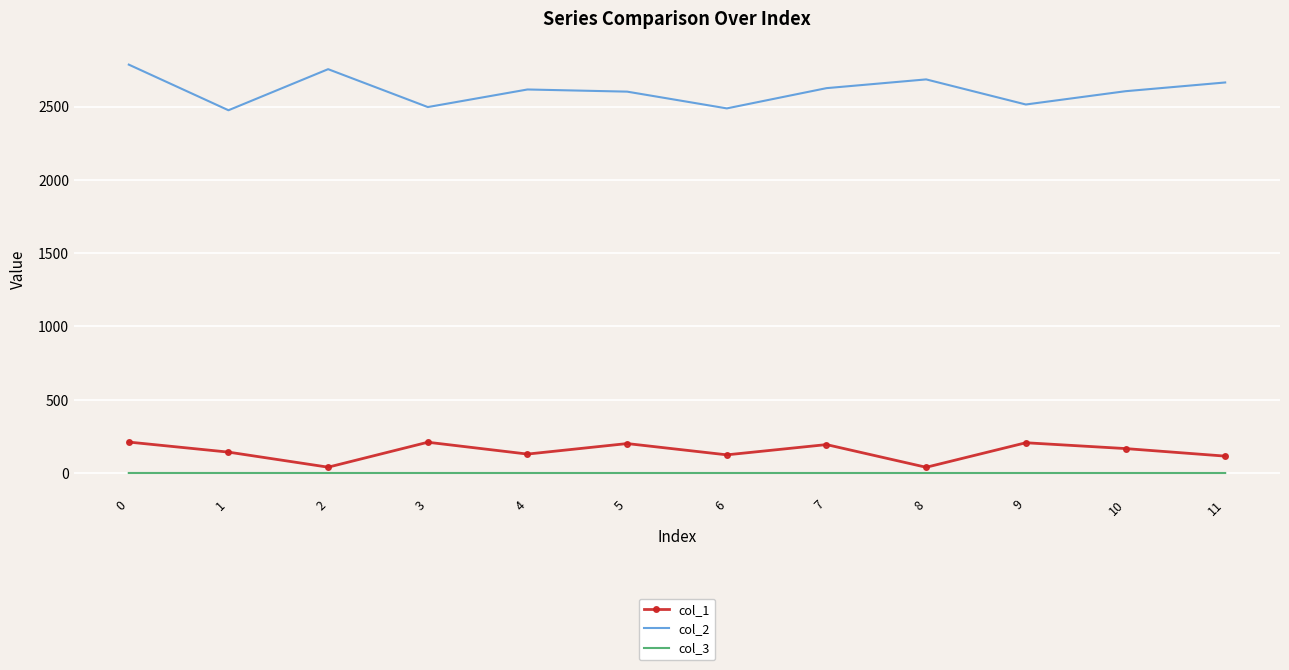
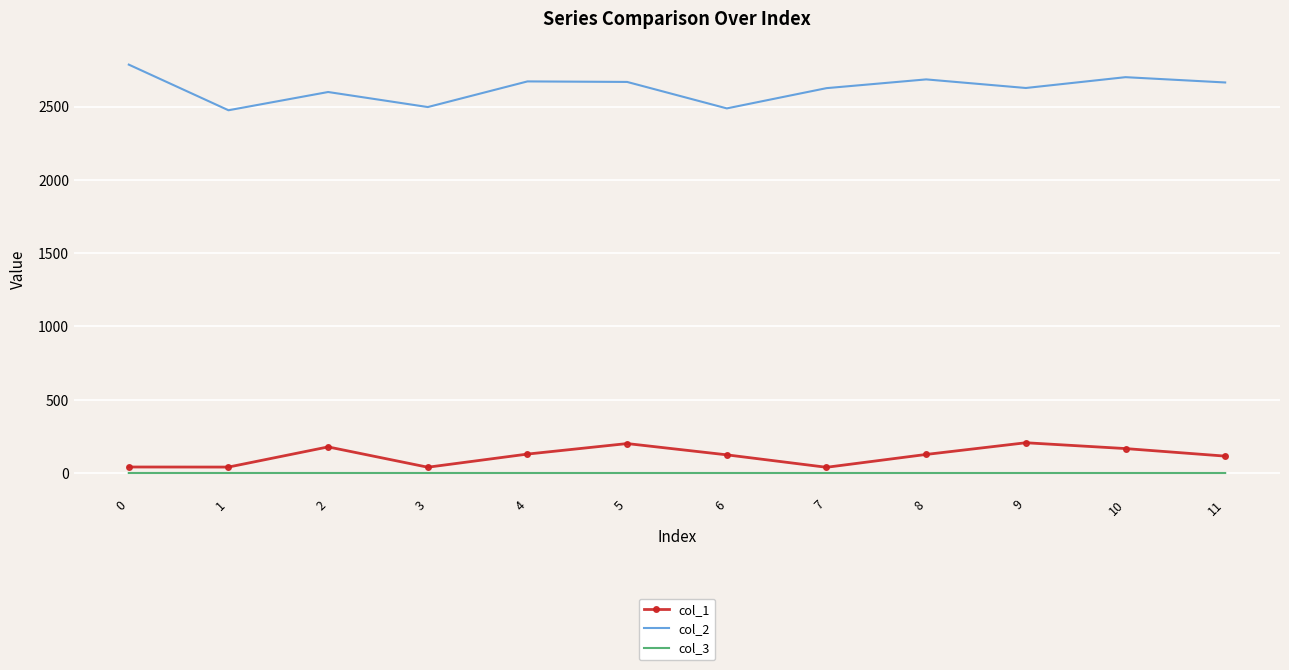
col_1, 0: 210 -> 40
col_1, 1: 140 -> 40
col_1, 2: 40 -> 180
col_2, 2: 2760 -> 2600
col_1, 3: 210 -> 40
col_2, 4: 2620 -> 2670
col_2, 5: 2600 -> 2670
col_1, 7: 190 -> 40
col_1, 8: 40 -> 130
col_2, 9: 2510 -> 2630
col_2, 10: 2610 -> 2700
